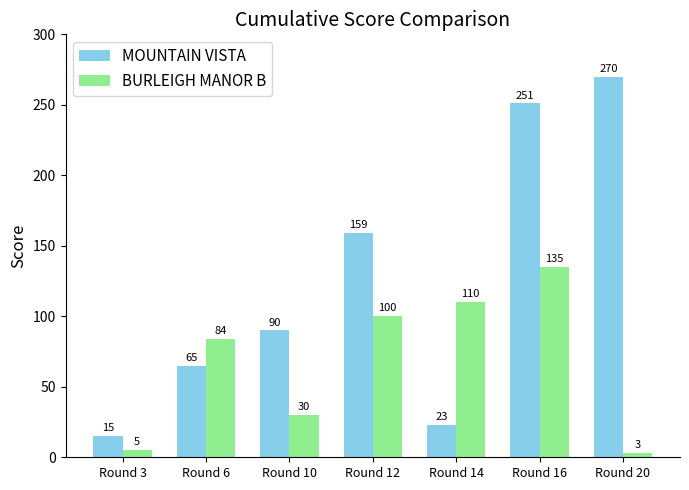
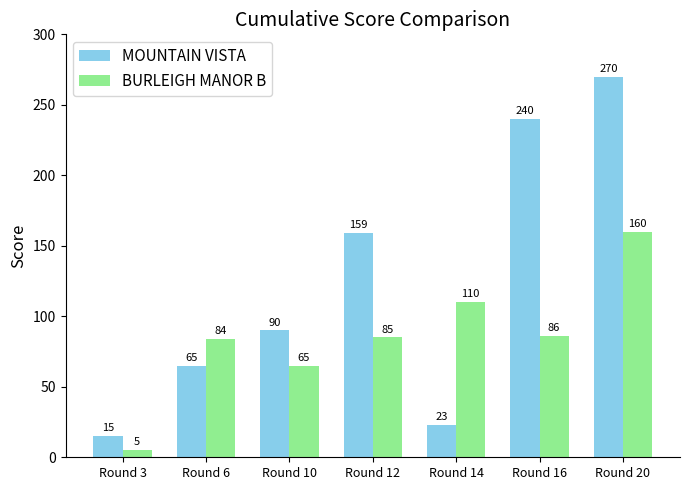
BURLEIGH MANOR B, Round 10: 30 -> 65
BURLEIGH MANOR B, Round 12: 100 -> 85
MOUNTAIN VISTA, Round 16: 251 -> 240
BURLEIGH MANOR B, Round 16: 135 -> 86
BURLEIGH MANOR B, Round 20: 3 -> 160
